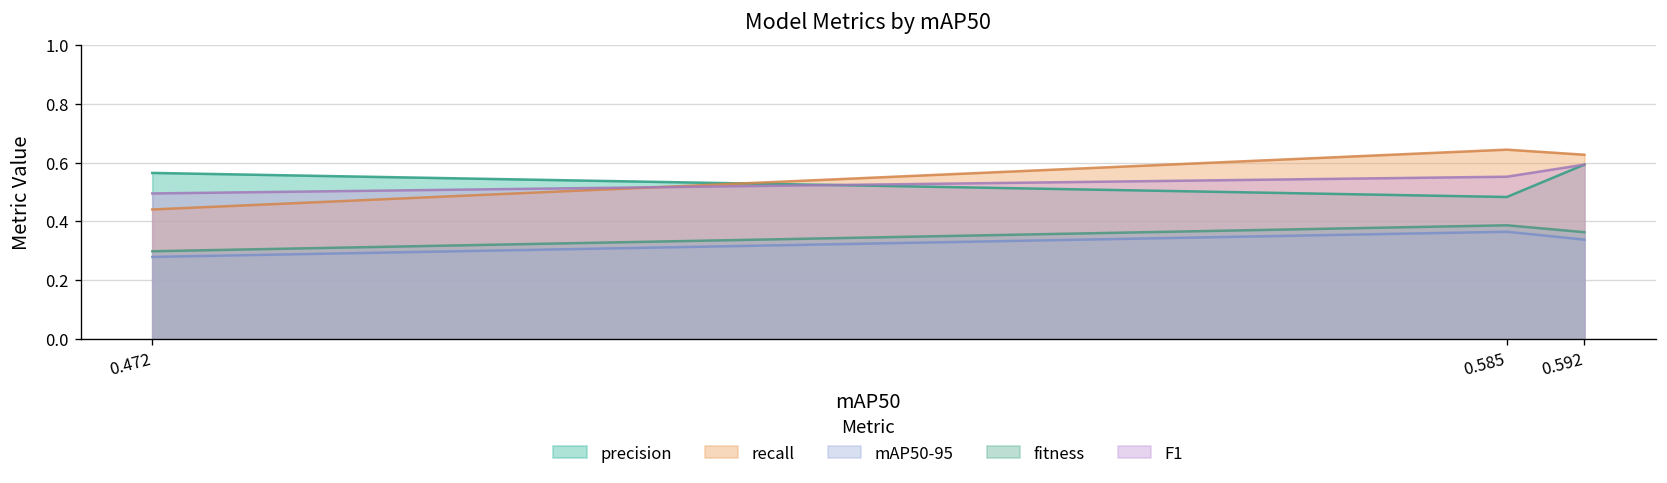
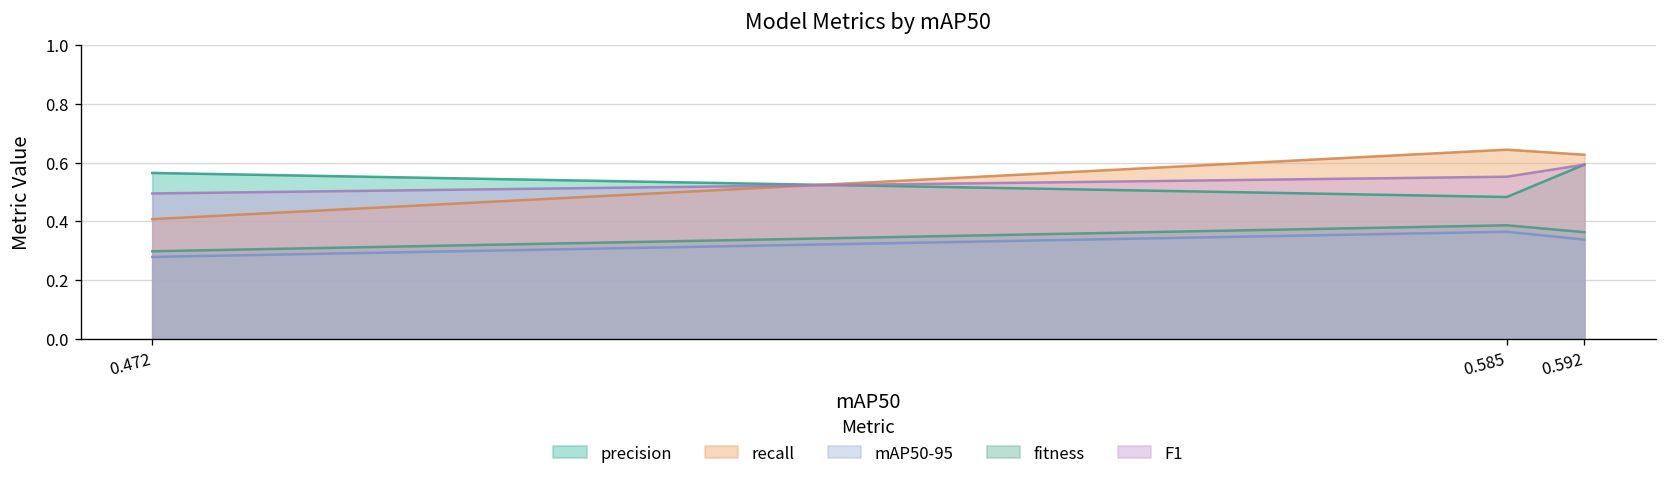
recall, 0.472: 0.44 -> 0.41
